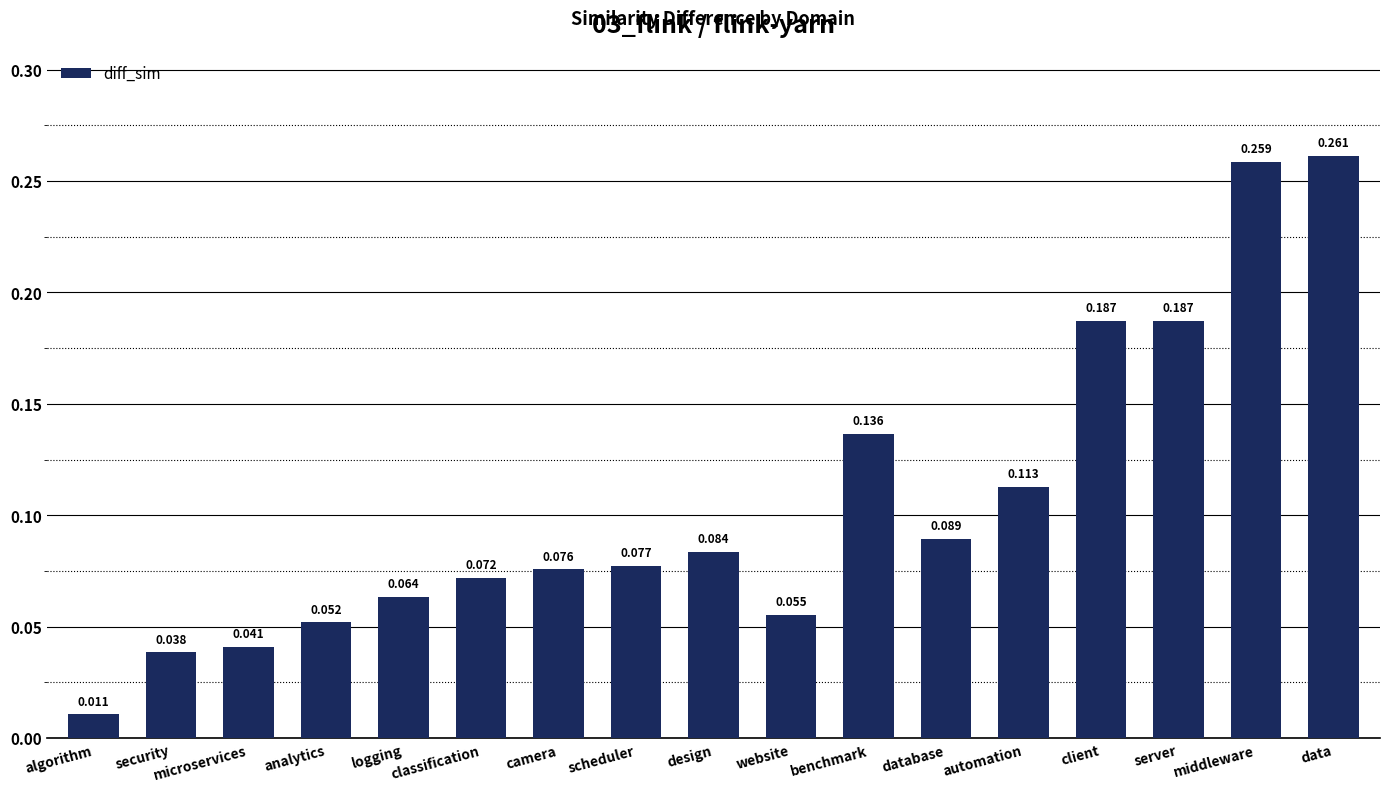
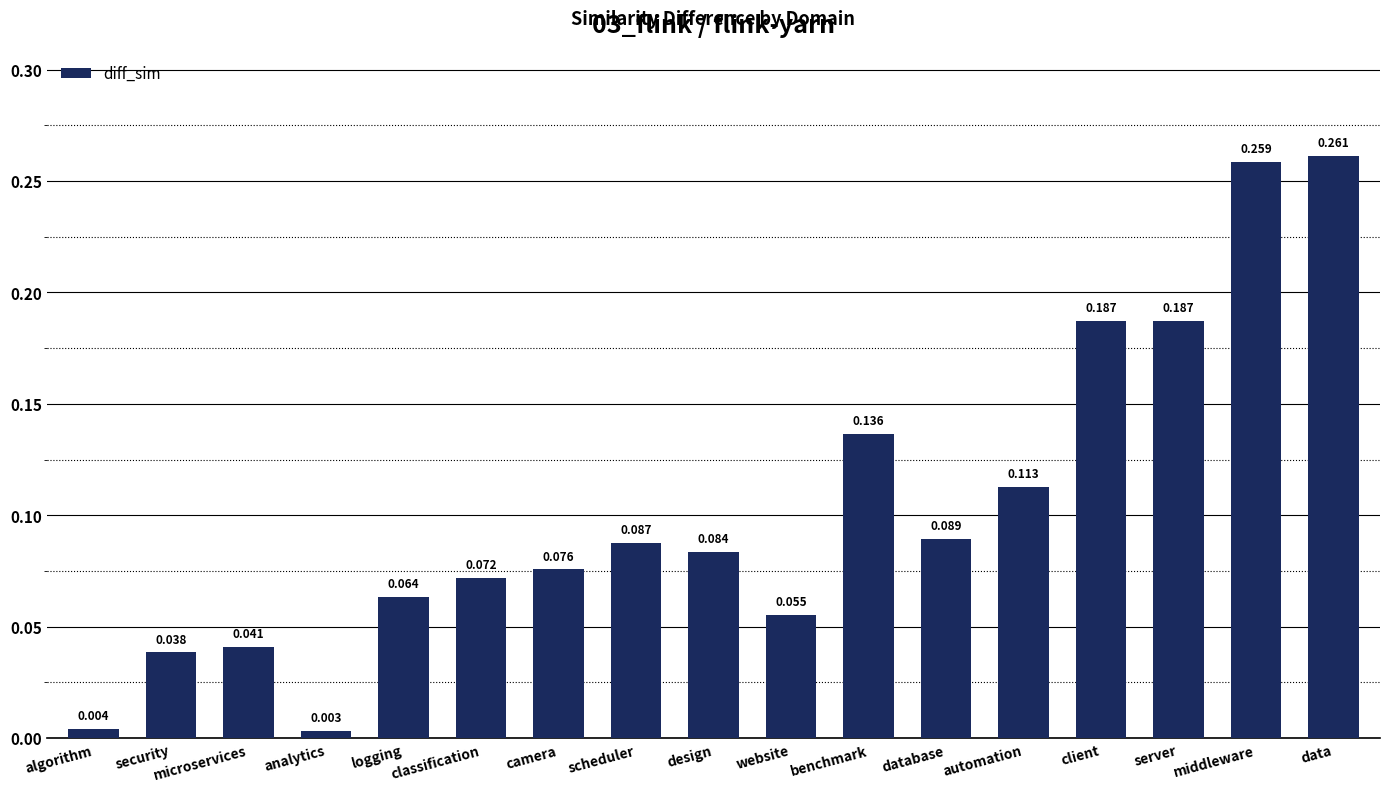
algorithm: 0.011 -> 0.004
analytics: 0.052 -> 0.003
scheduler: 0.077 -> 0.087
